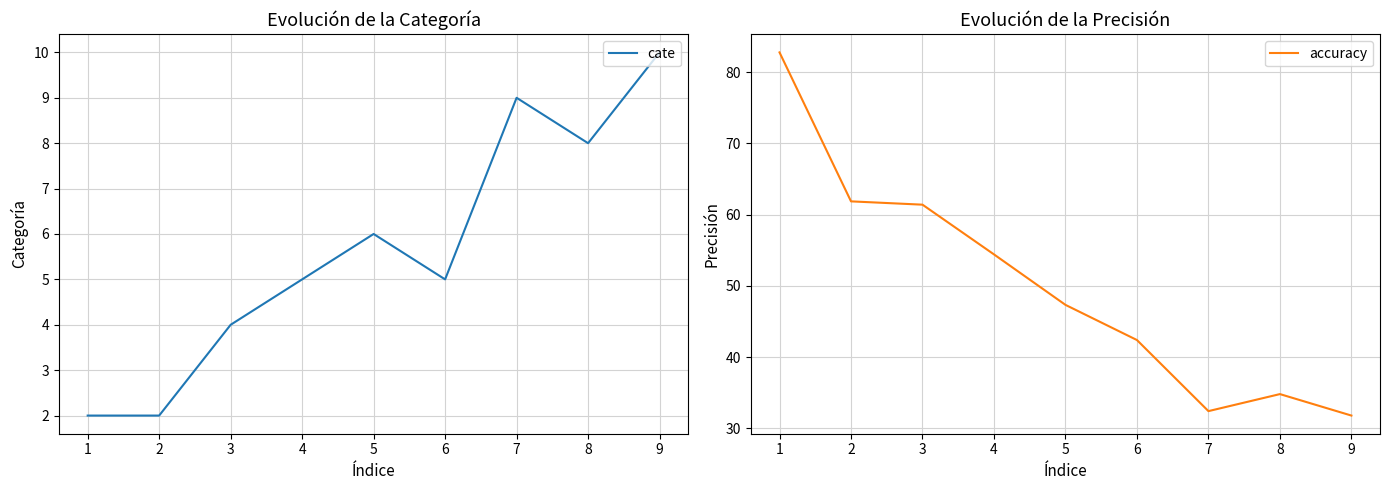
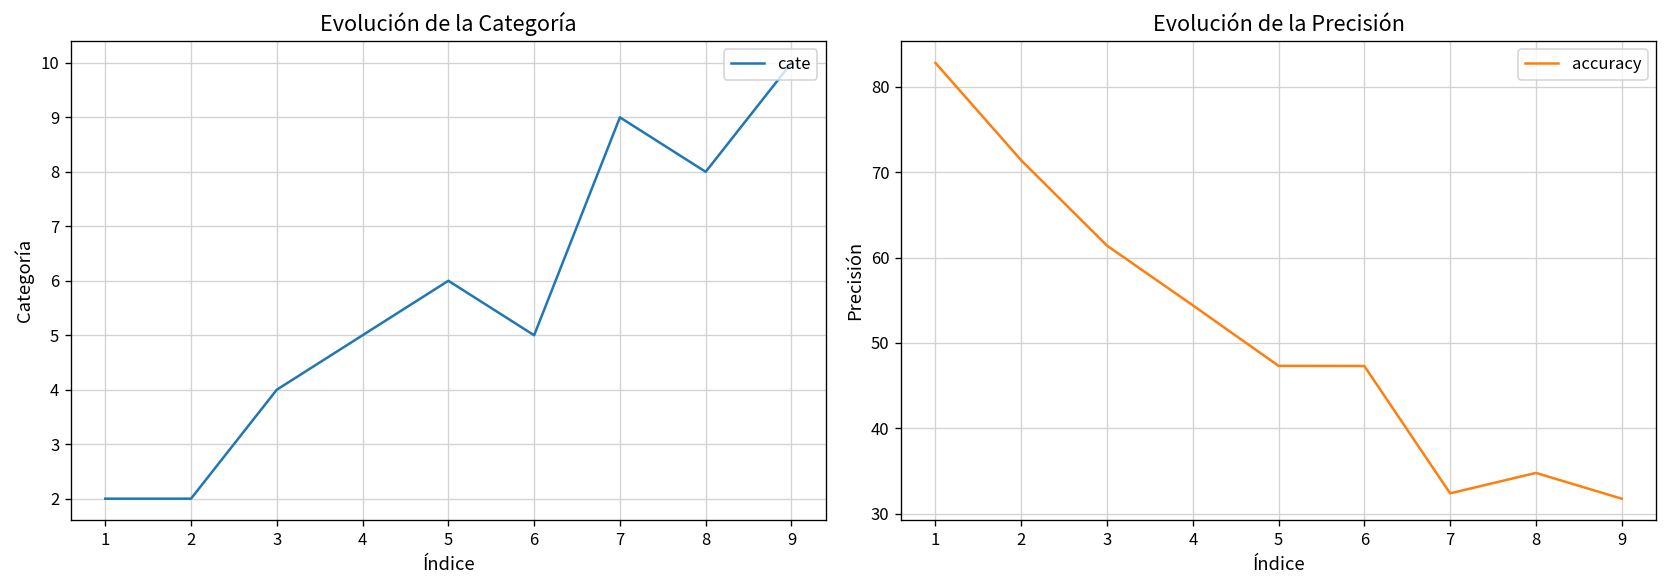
Evolución de la Precisión, 2: 62 -> 71
Evolución de la Precisión, 6: 42 -> 47
